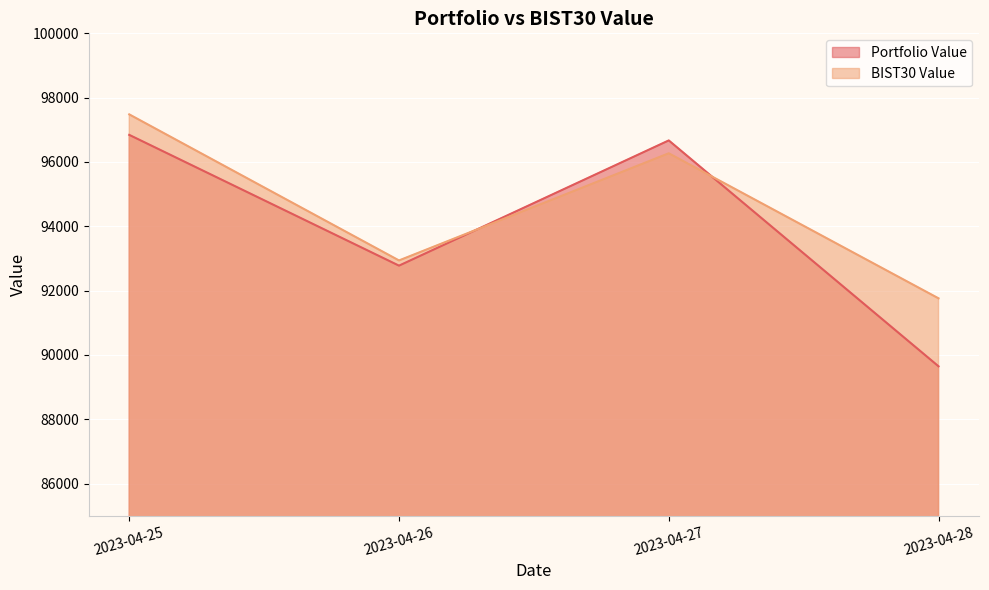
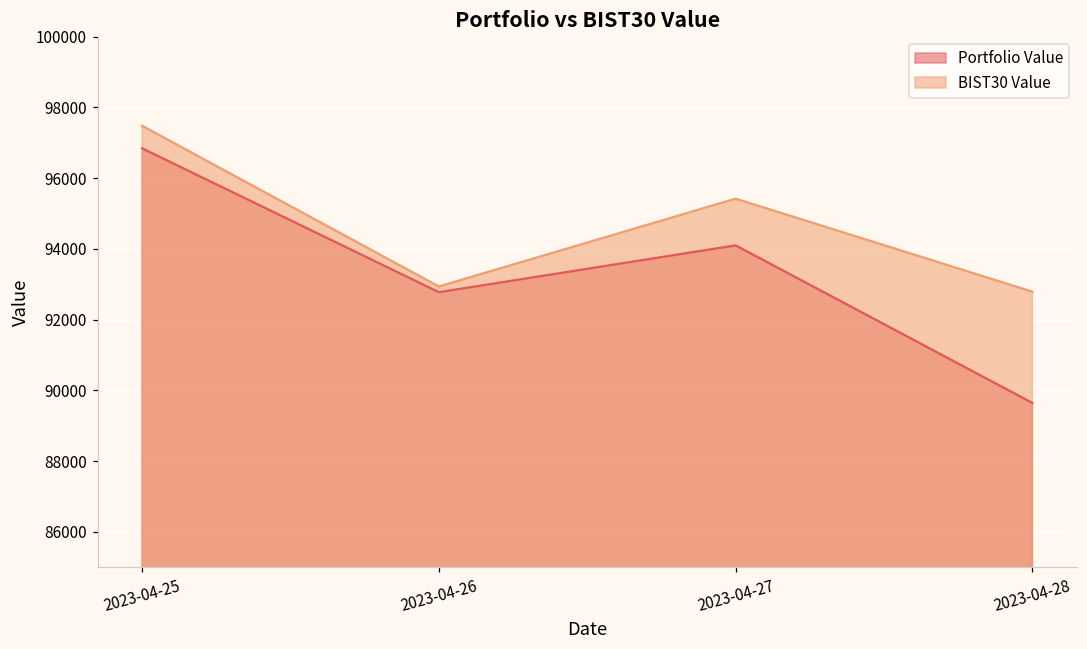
Portfolio Value, 2023-04-27: 96700 -> 94100
BIST30 Value, 2023-04-27: 96300 -> 95400
BIST30 Value, 2023-04-28: 91800 -> 92800
